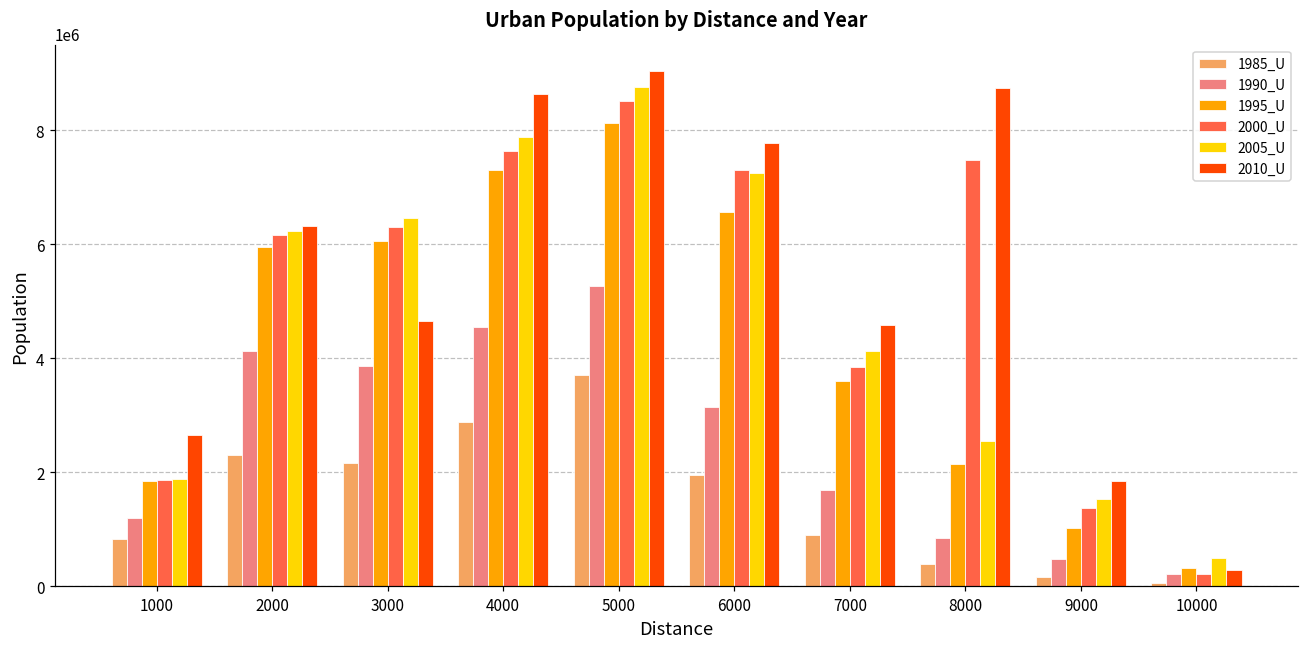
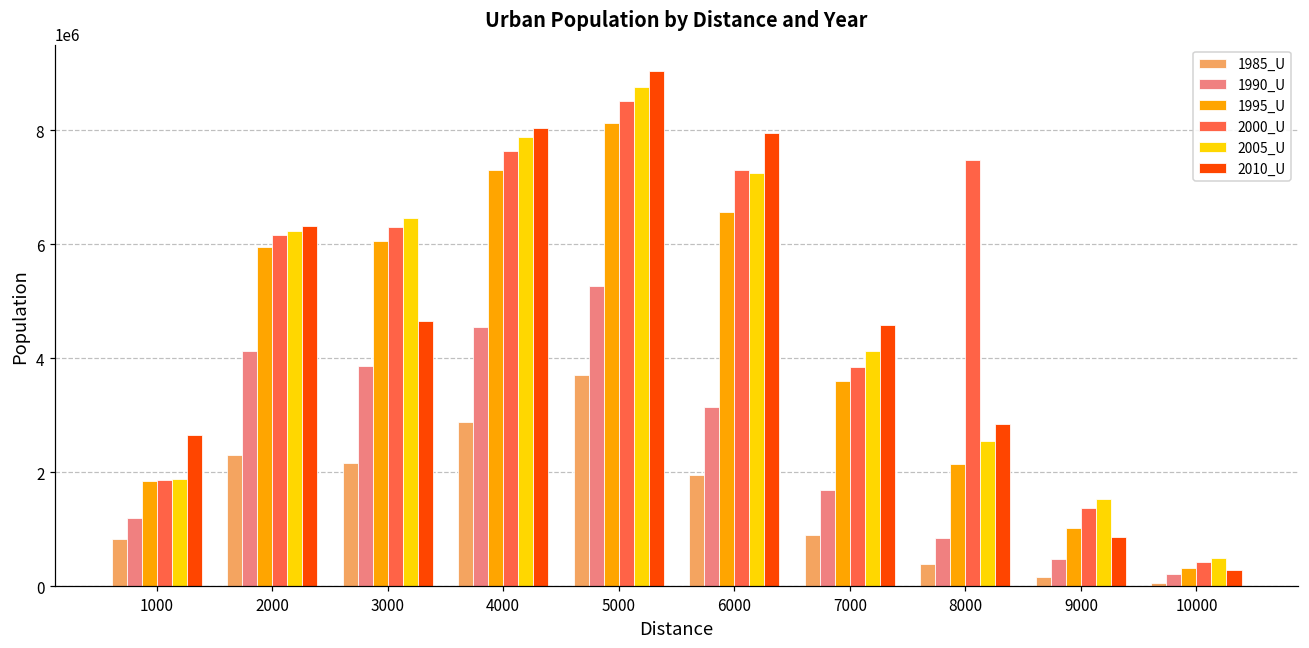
2010_U, 4000: 8600000 -> 8000000
2010_U, 6000: 7800000 -> 8000000
2010_U, 8000: 8700000 -> 2800000
2010_U, 9000: 1800000 -> 900000
2000_U, 10000: 200000 -> 400000
